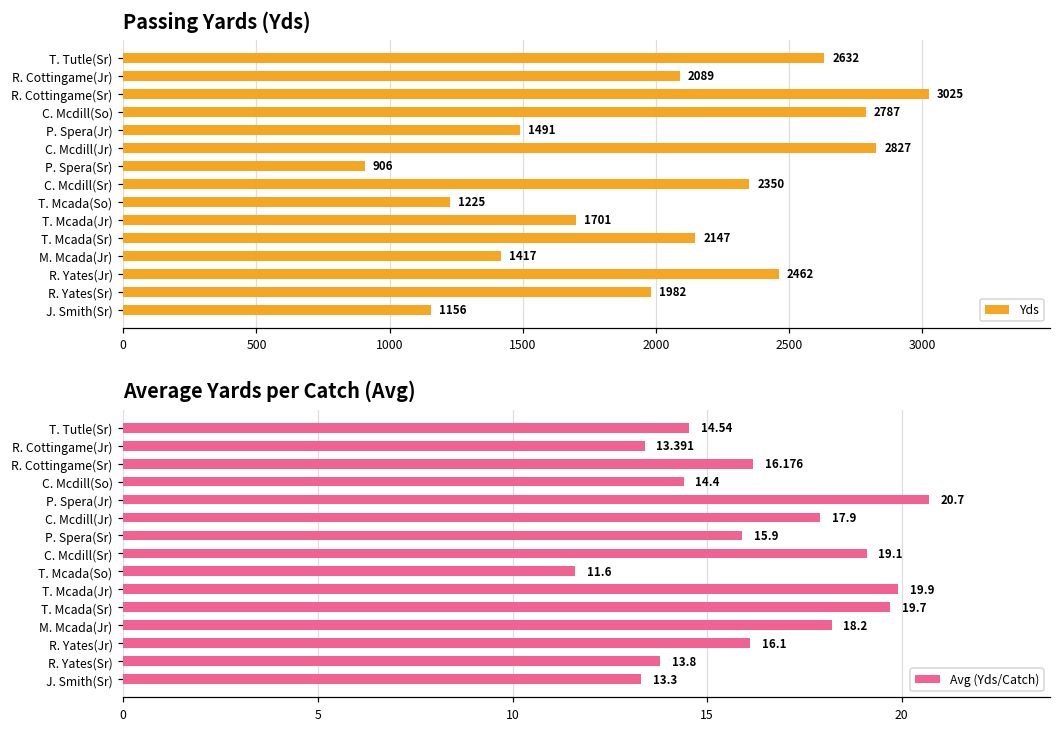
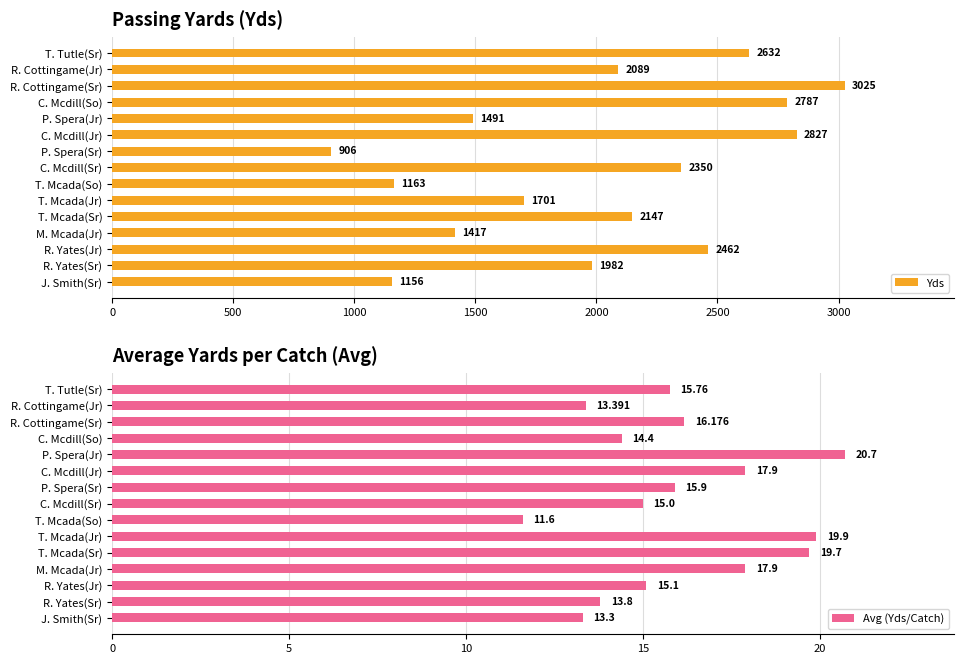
Passing Yards (Yds), T. Mcada(So): 1225 -> 1163
Average Yards per Catch (Avg), T. Tutle(Sr): 14.54 -> 15.76
Average Yards per Catch (Avg), C. Mcdill(Sr): 19.1 -> 15.0
Average Yards per Catch (Avg), M. Mcada(Jr): 18.2 -> 17.9
Average Yards per Catch (Avg), R. Yates(Jr): 16.1 -> 15.1
